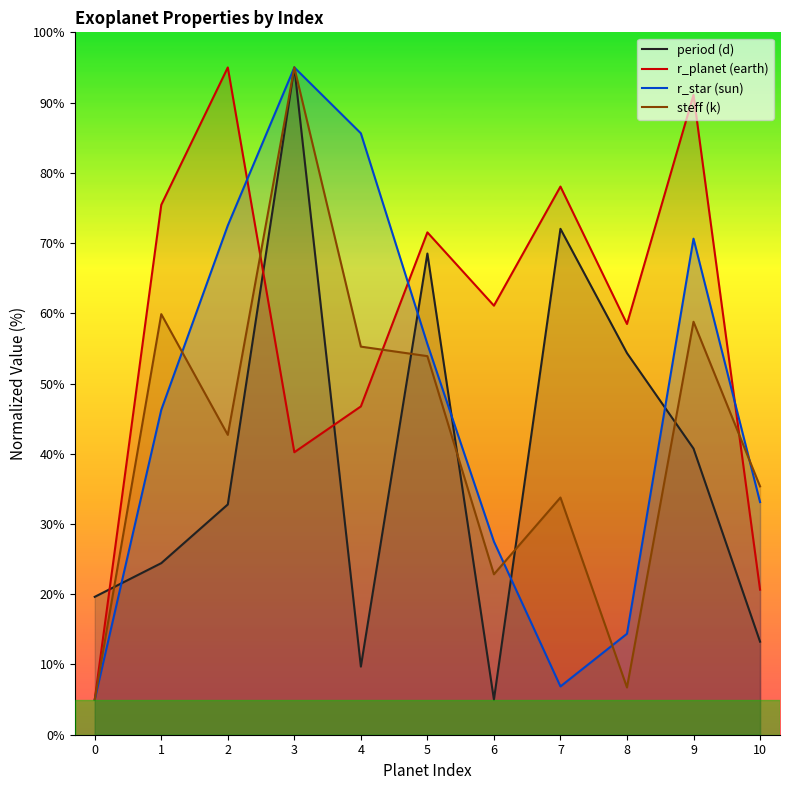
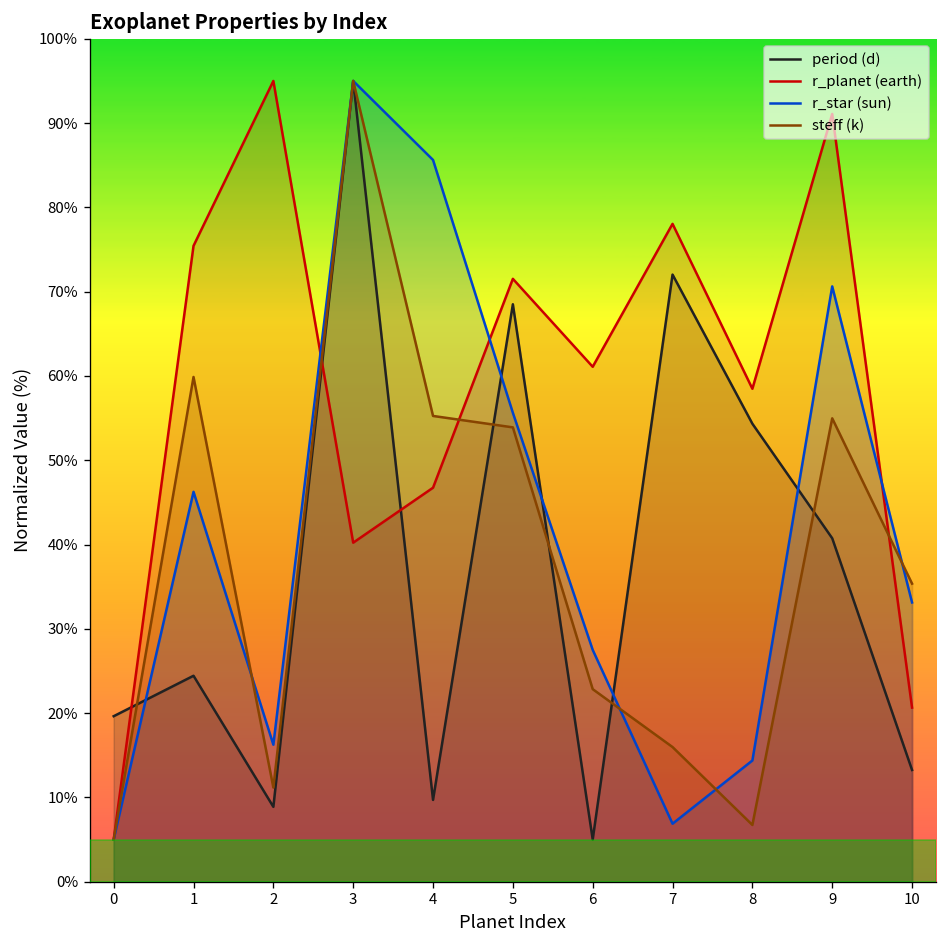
period (d), 2: 33% -> 9%
r_star (sun), 2: 73% -> 16%
steff (k), 2: 43% -> 11%
steff (k), 7: 34% -> 16%
steff (k), 9: 59% -> 55%
